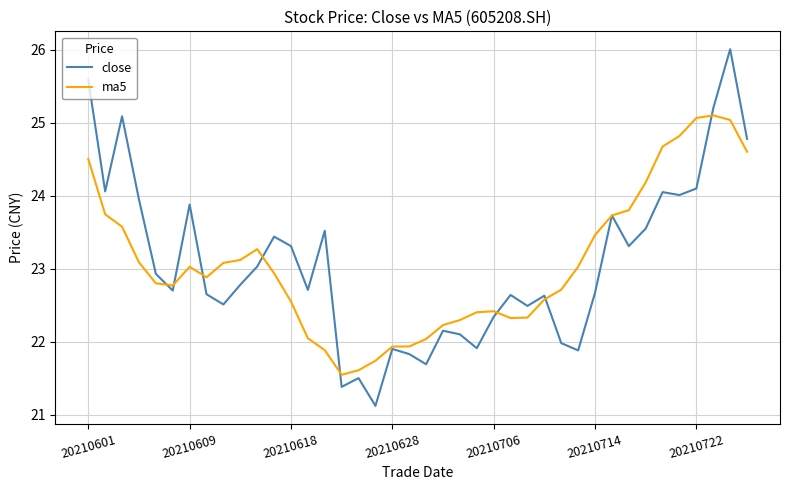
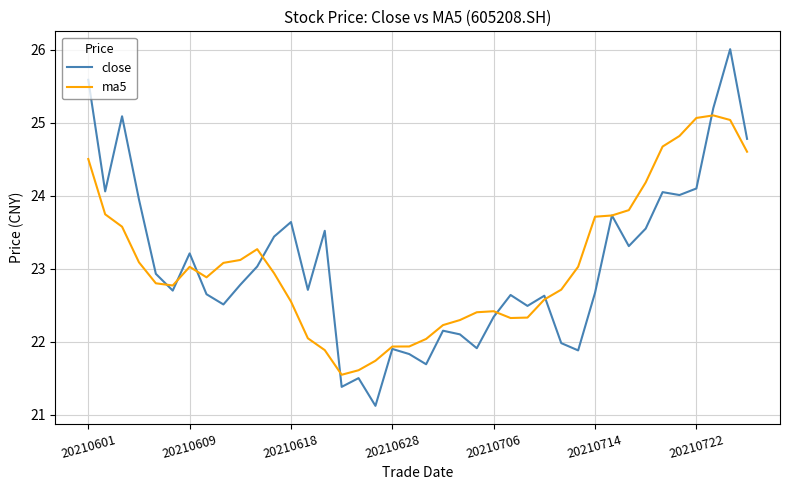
close, 20210609: 23.9 -> 23.2
close, 20210618: 23.3 -> 23.6
ma5, 20210714: 23.5 -> 23.7
